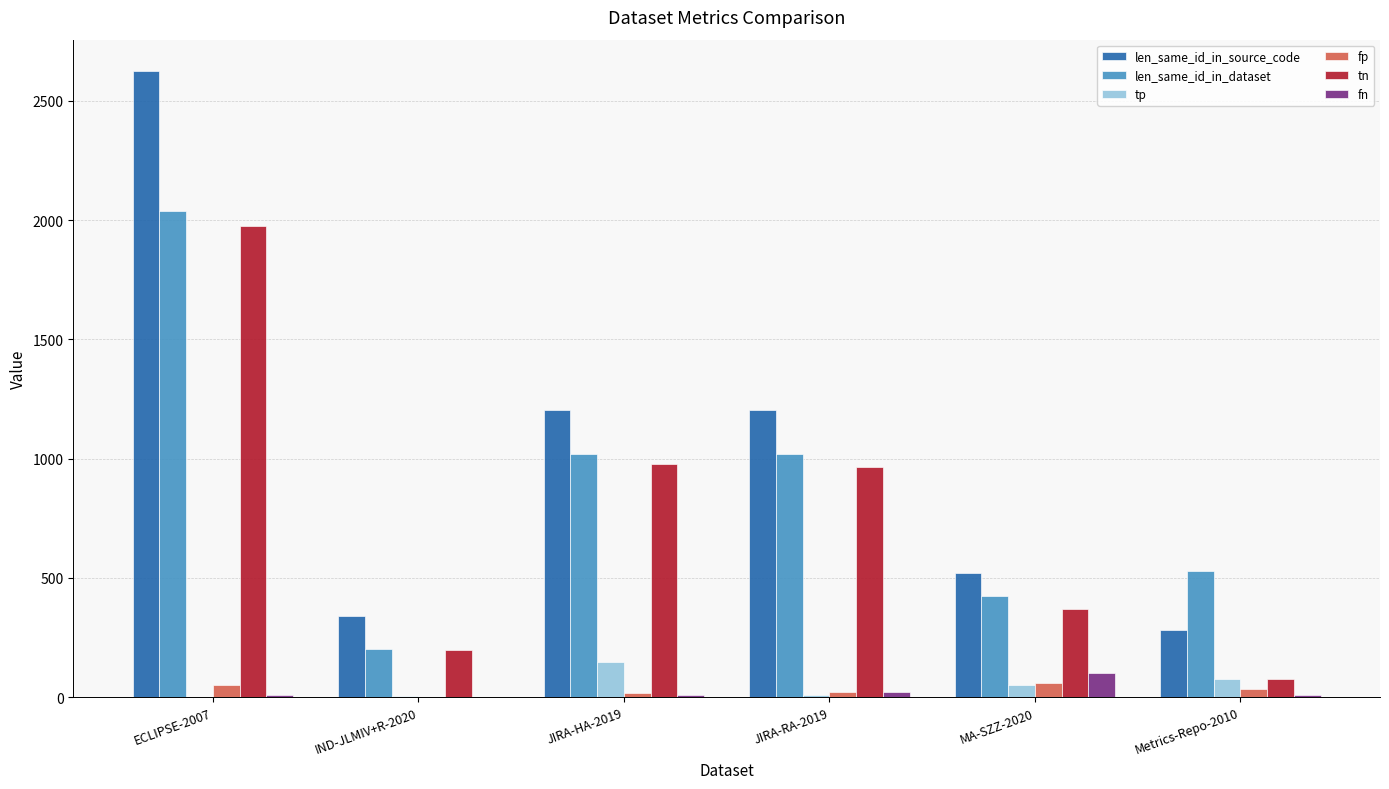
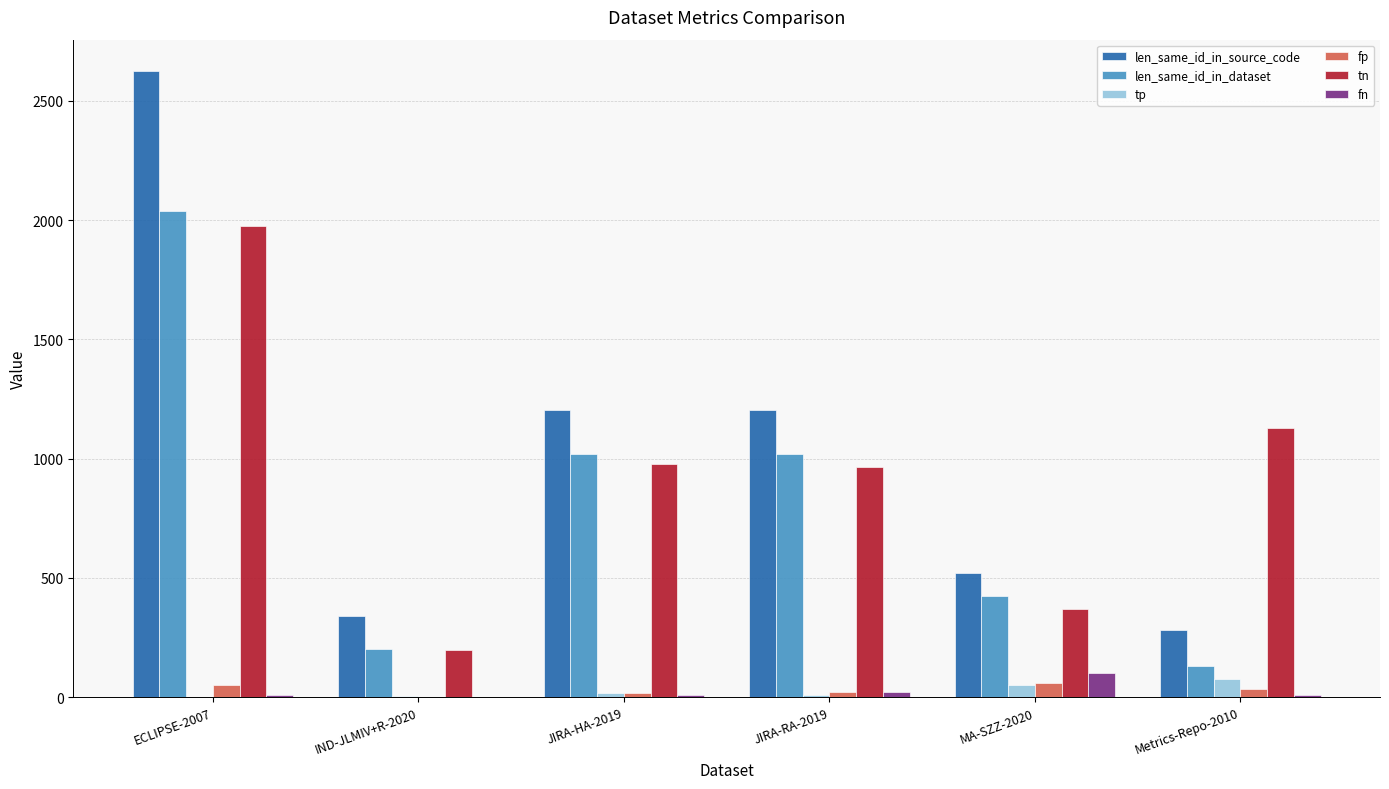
tp, JIRA-HA-2019: 150 -> 20
len_same_id_in_dataset, Metrics-Repo-2010: 530 -> 130
tn, Metrics-Repo-2010: 80 -> 1130
